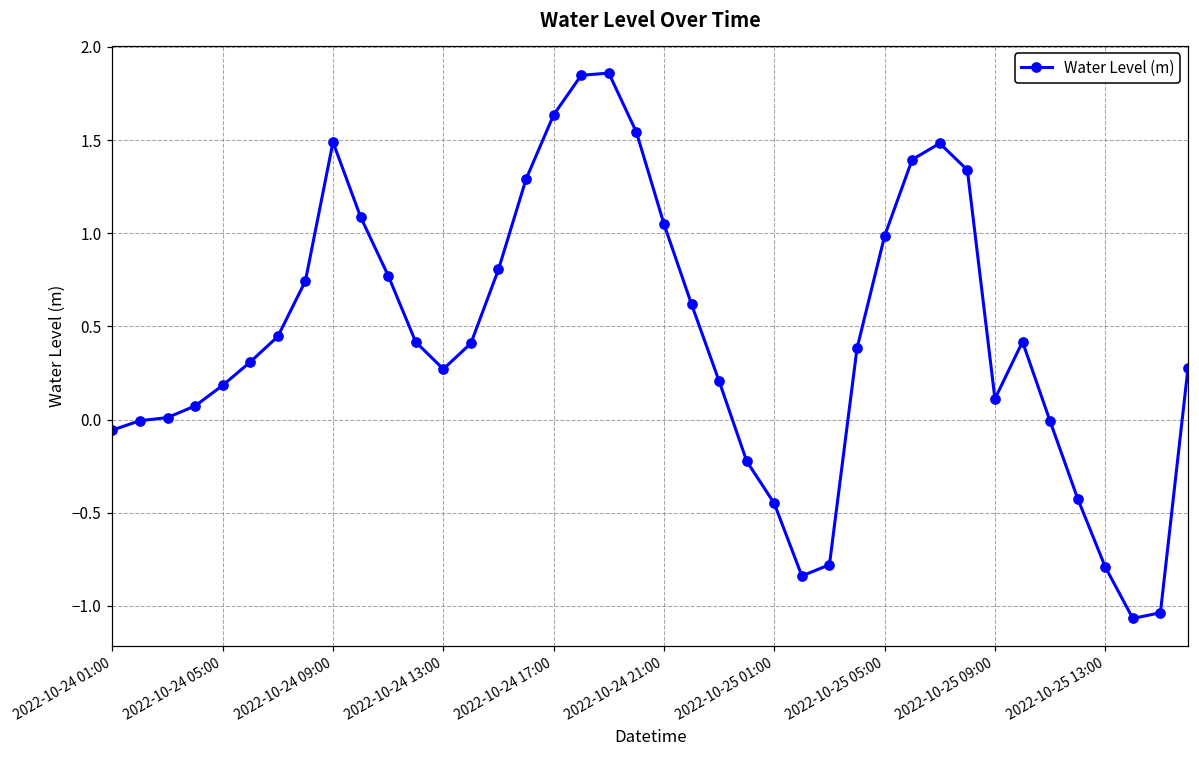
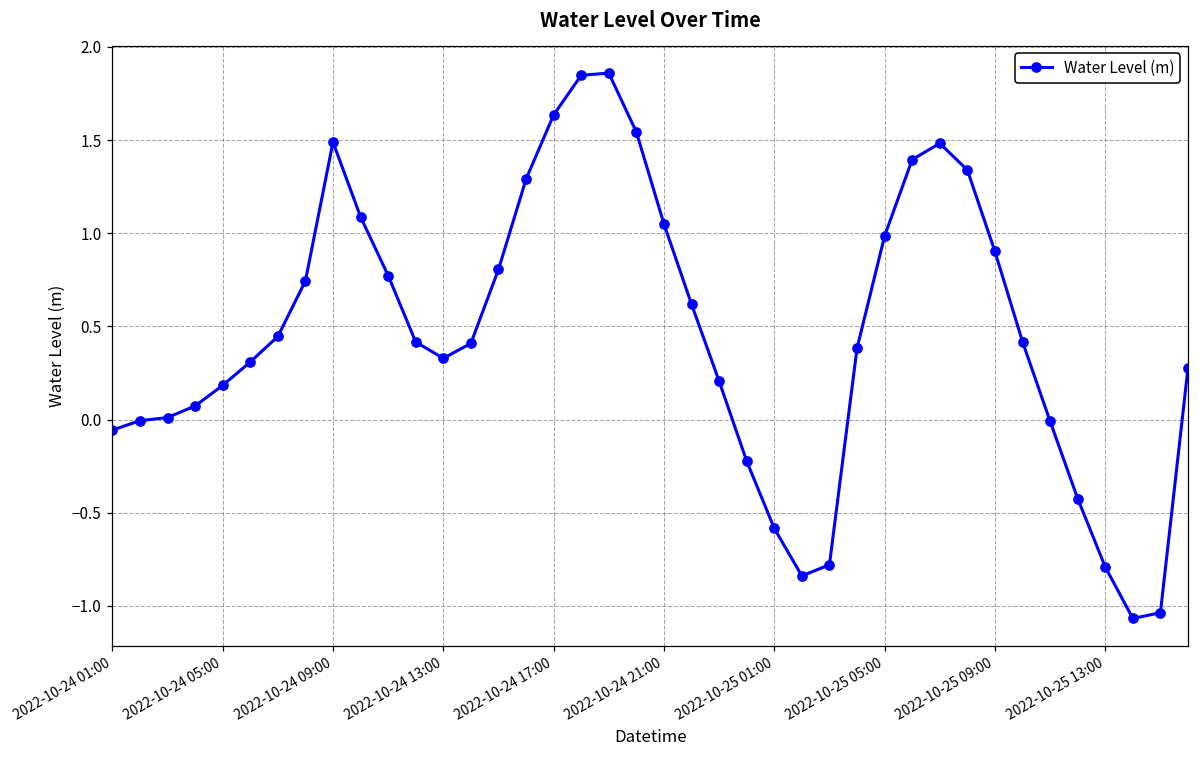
2022-10-24 13:00: 0.27 -> 0.33
2022-10-25 01:00: -0.45 -> -0.58
2022-10-25 09:00: 0.11 -> 0.90
